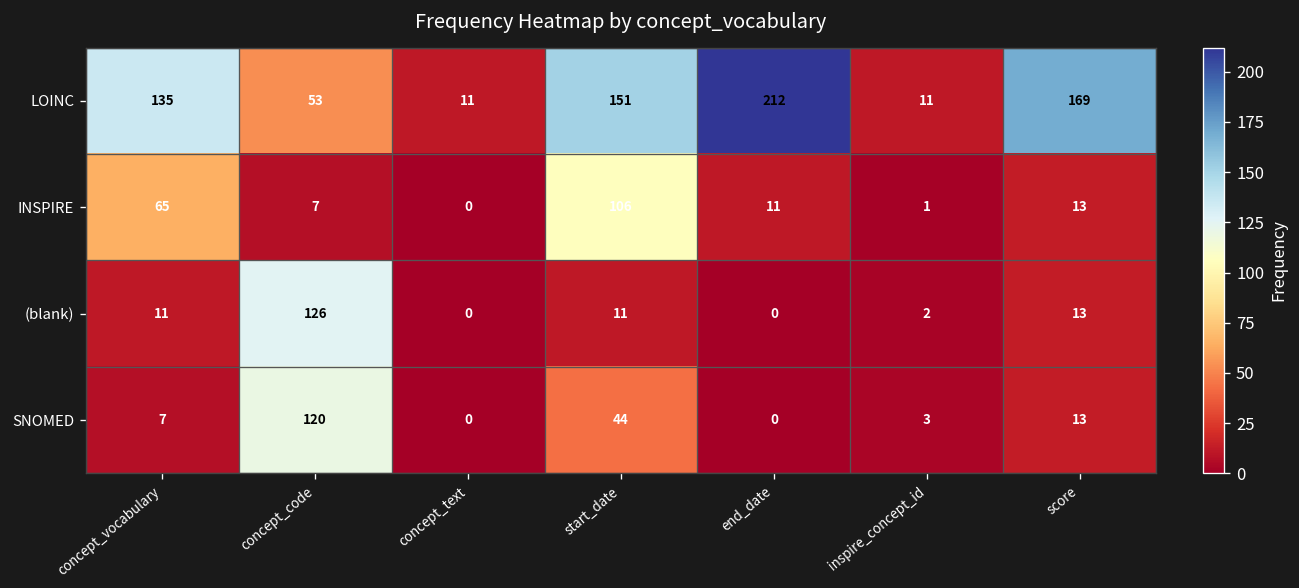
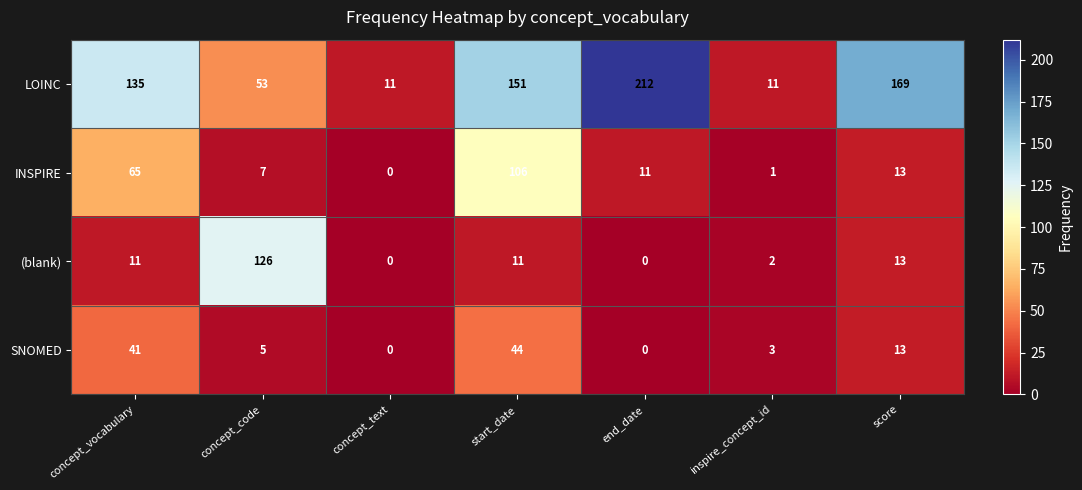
SNOMED, concept_vocabulary: 7 -> 41
SNOMED, concept_code: 120 -> 5
